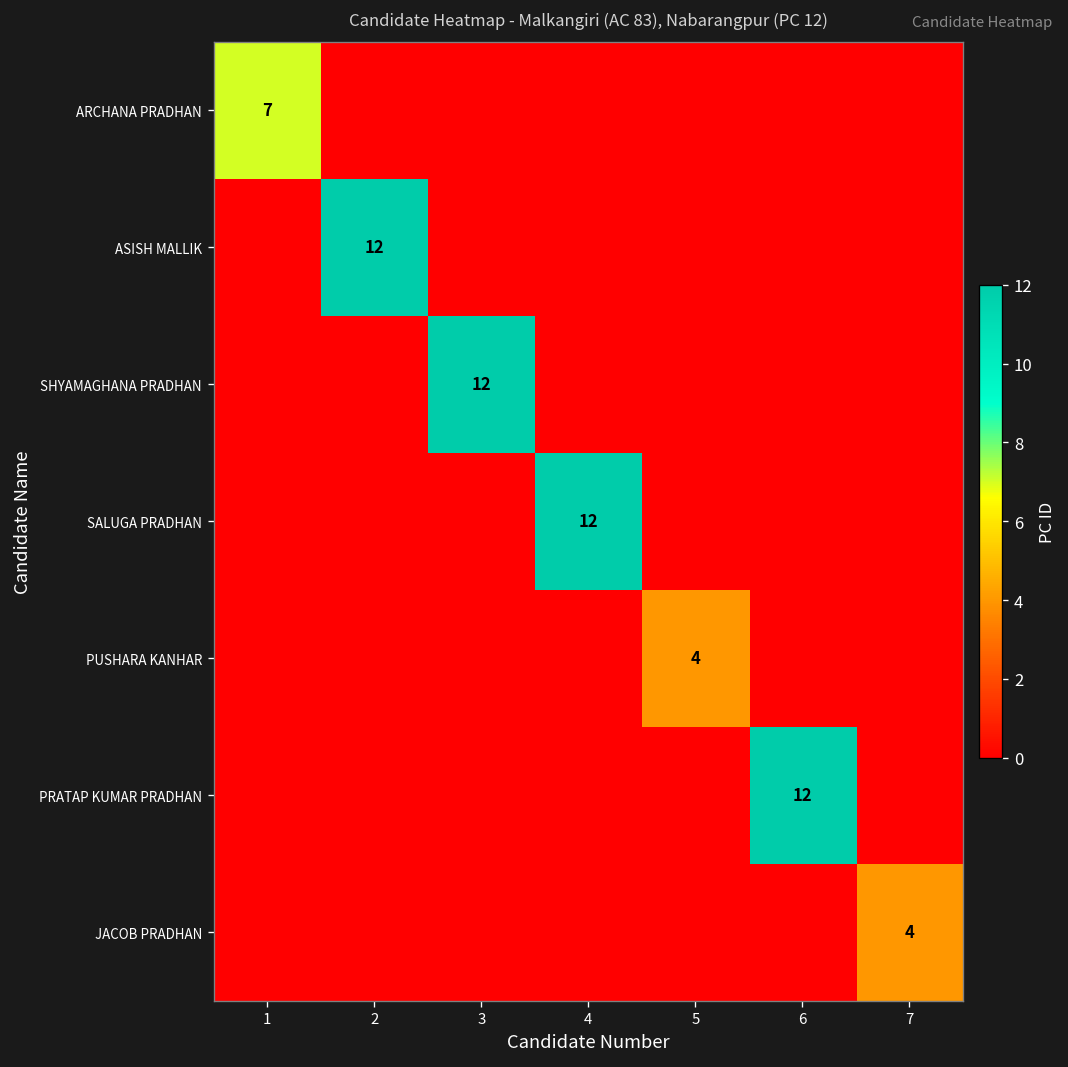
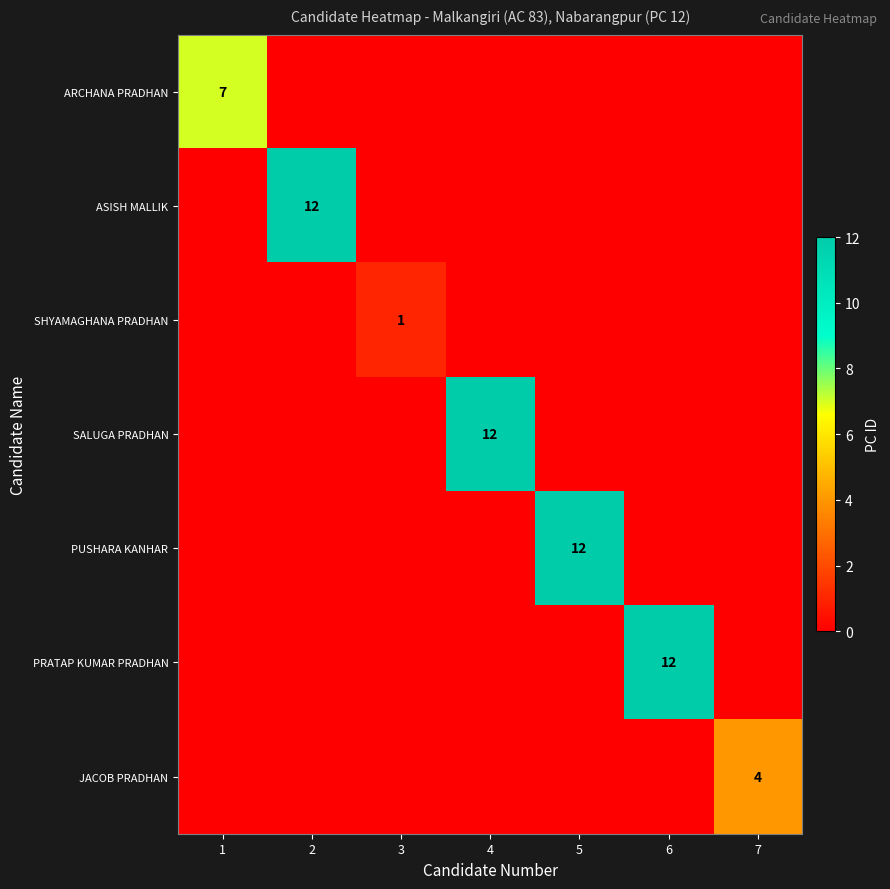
SHYAMAGHANA PRADHAN, 3: 12 -> 1
PUSHARA KANHAR, 5: 4 -> 12
